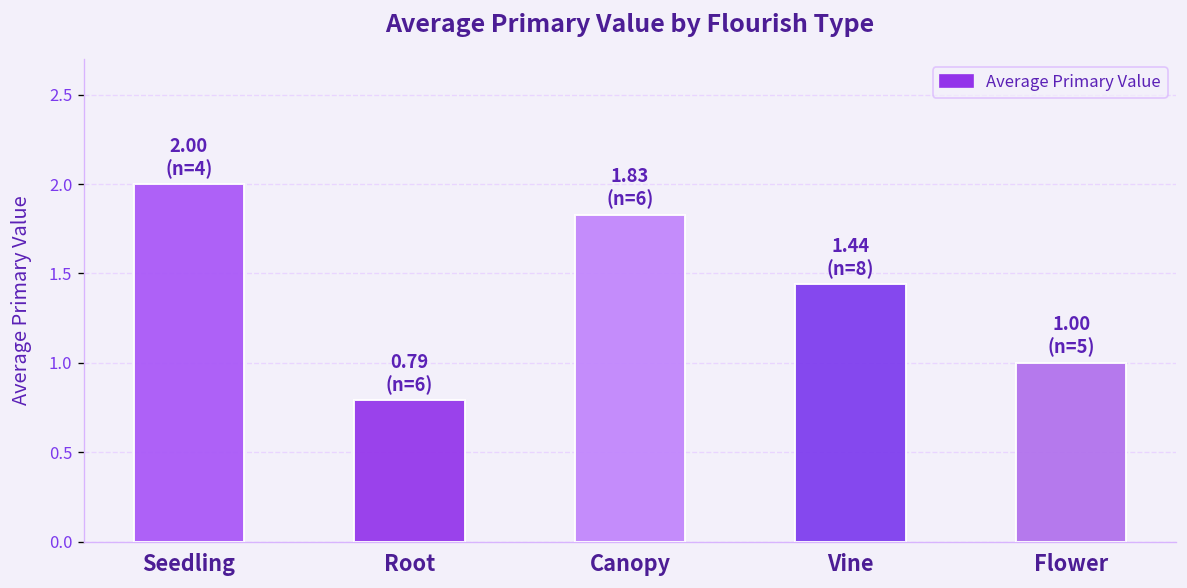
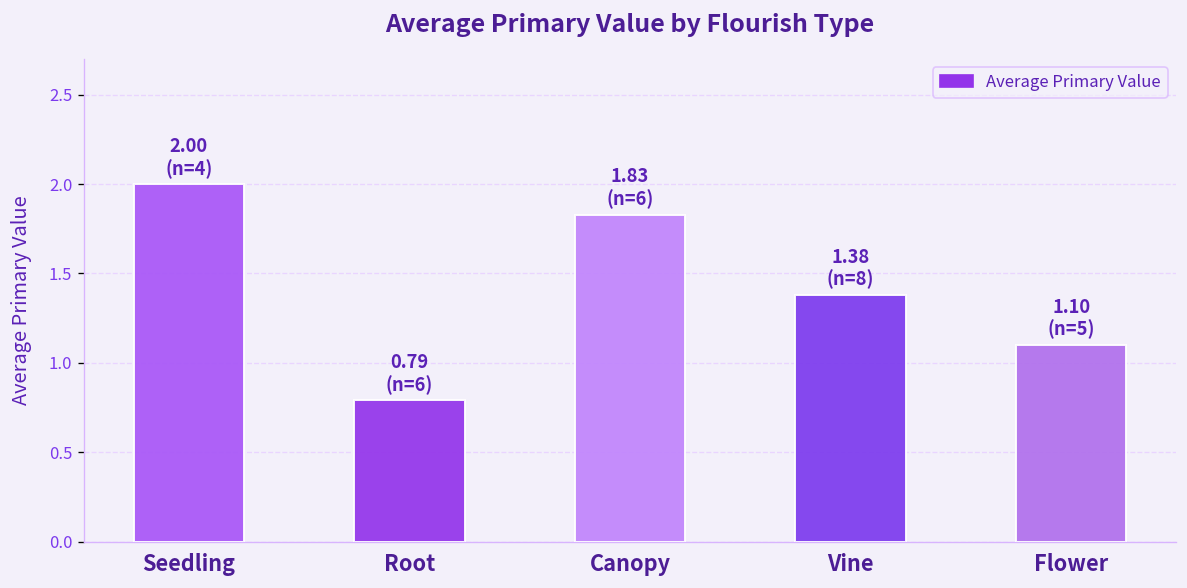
Vine: 1.44 -> 1.38
Flower: 1.00 -> 1.10
